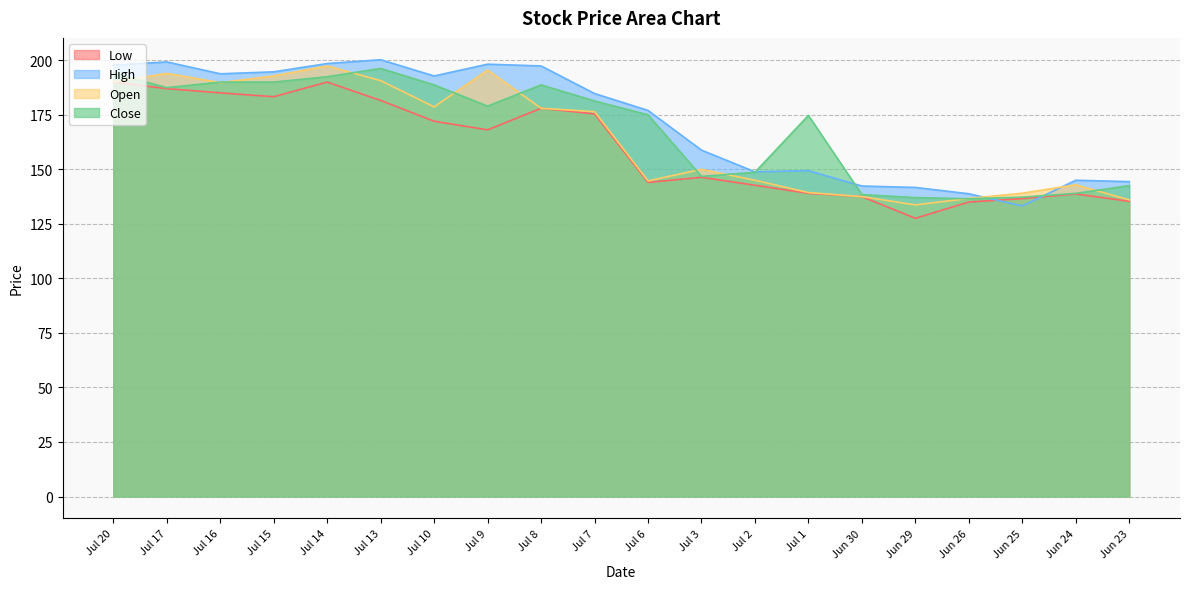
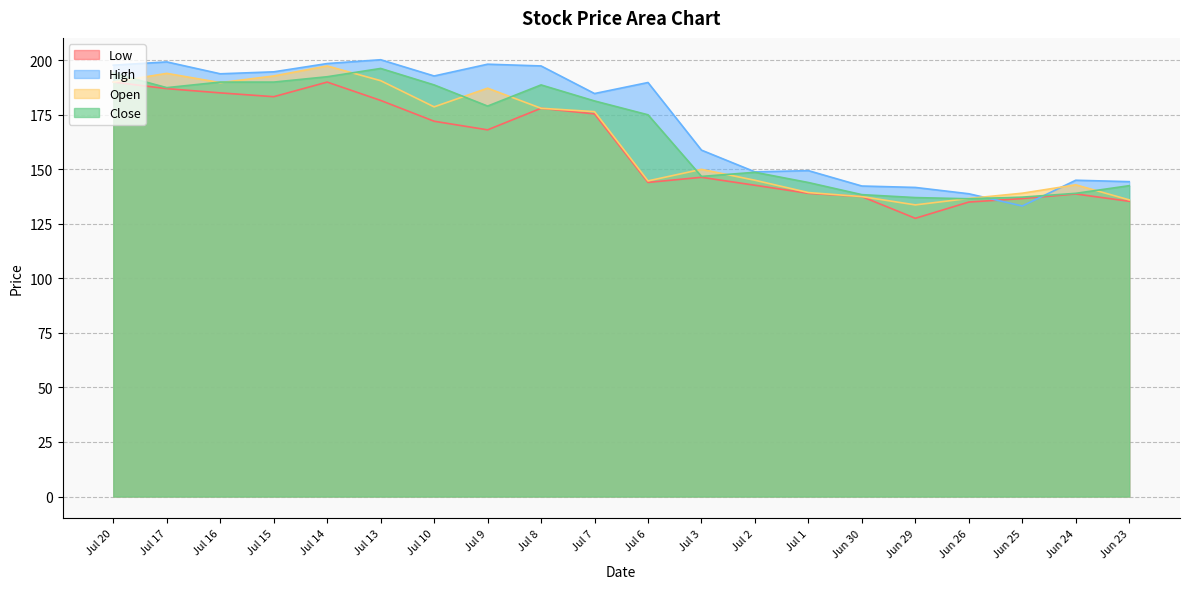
Open, Jul 9: 196 -> 187
High, Jul 6: 177 -> 190
Close, Jul 1: 175 -> 144
